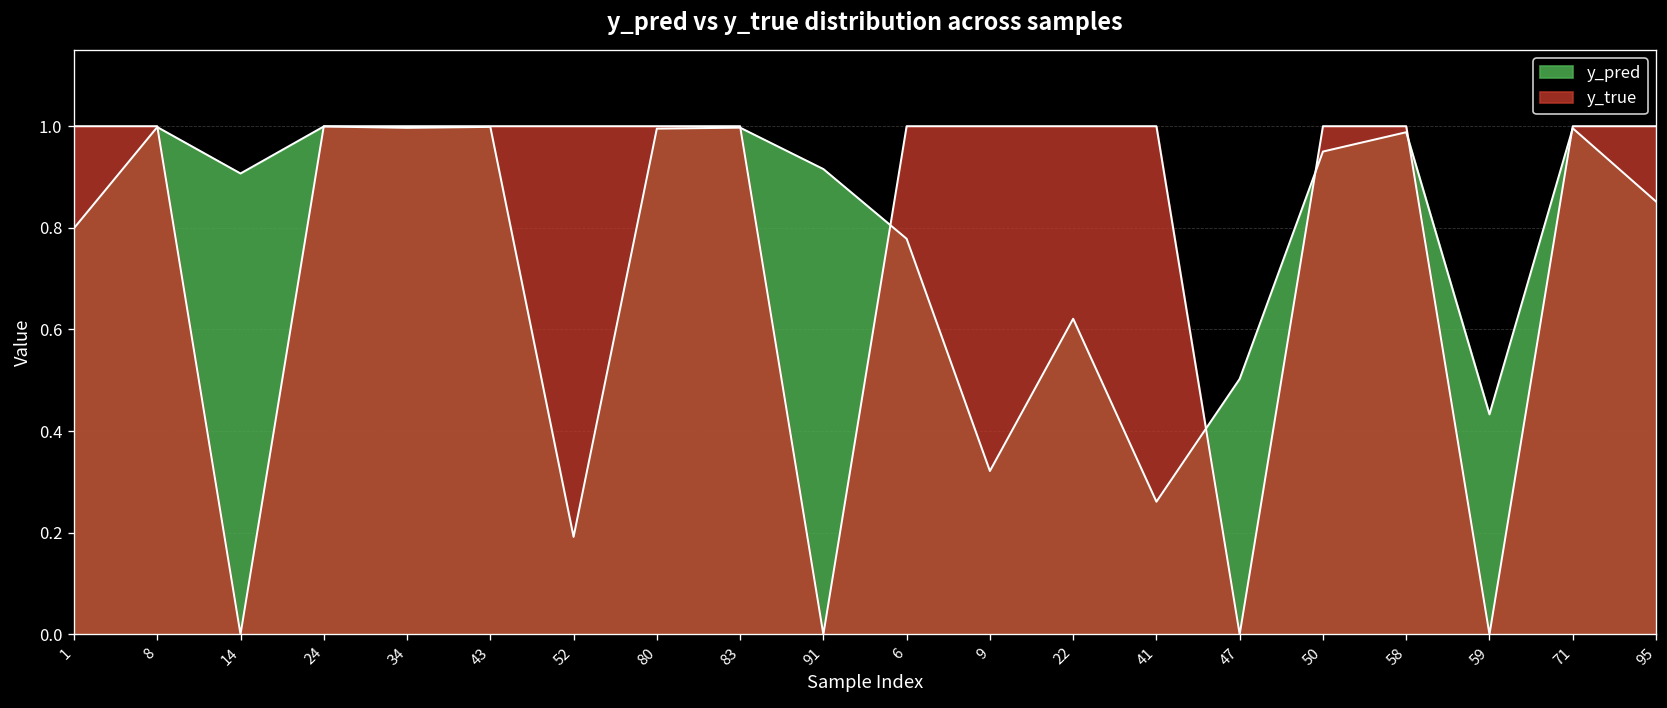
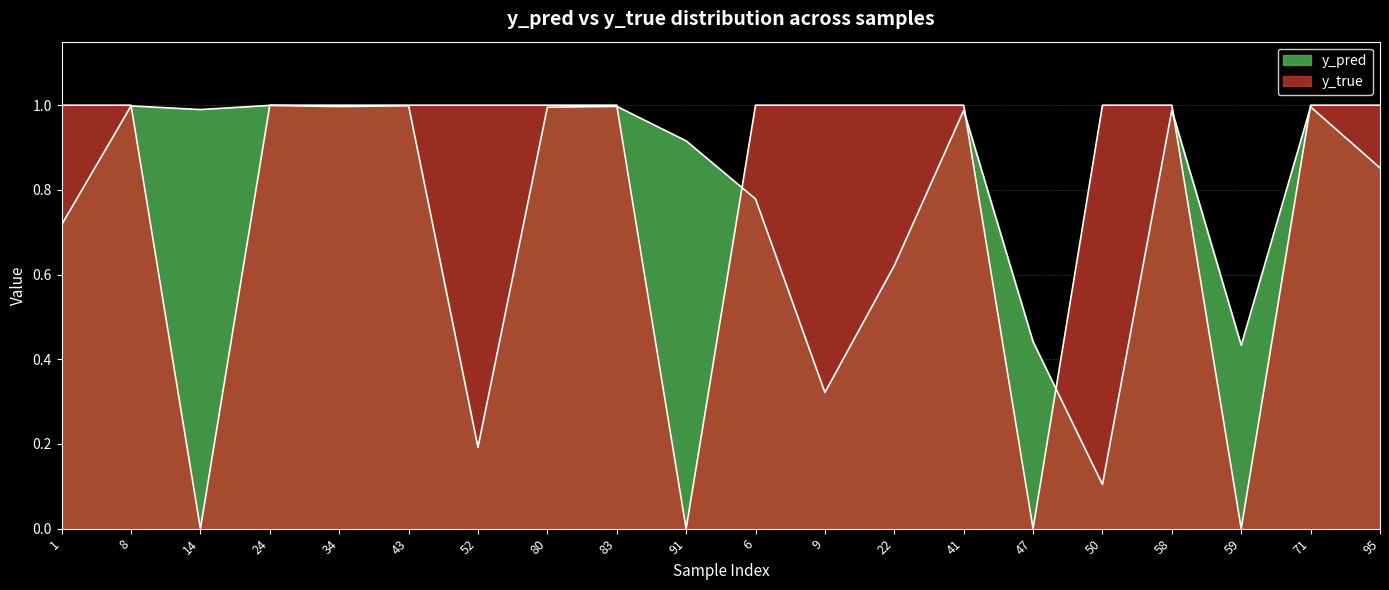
y_pred, 1: 0.80 -> 0.72
y_pred, 14: 0.91 -> 0.99
y_pred, 41: 0.26 -> 0.99
y_pred, 47: 0.50 -> 0.44
y_pred, 50: 0.95 -> 0.10
